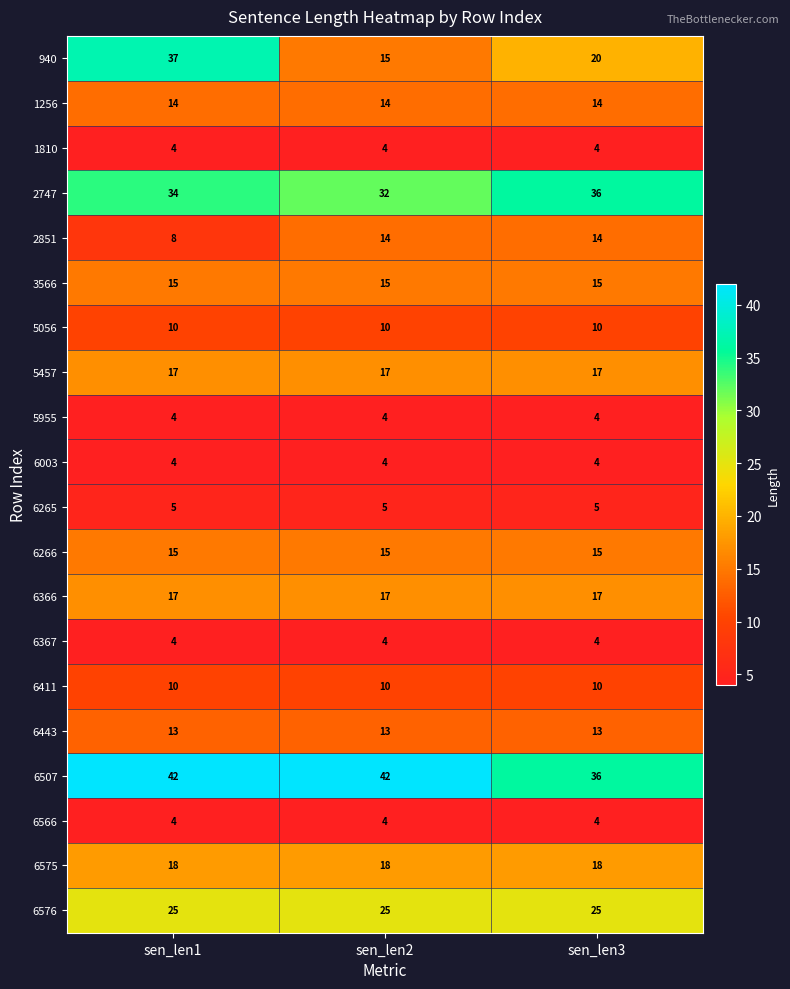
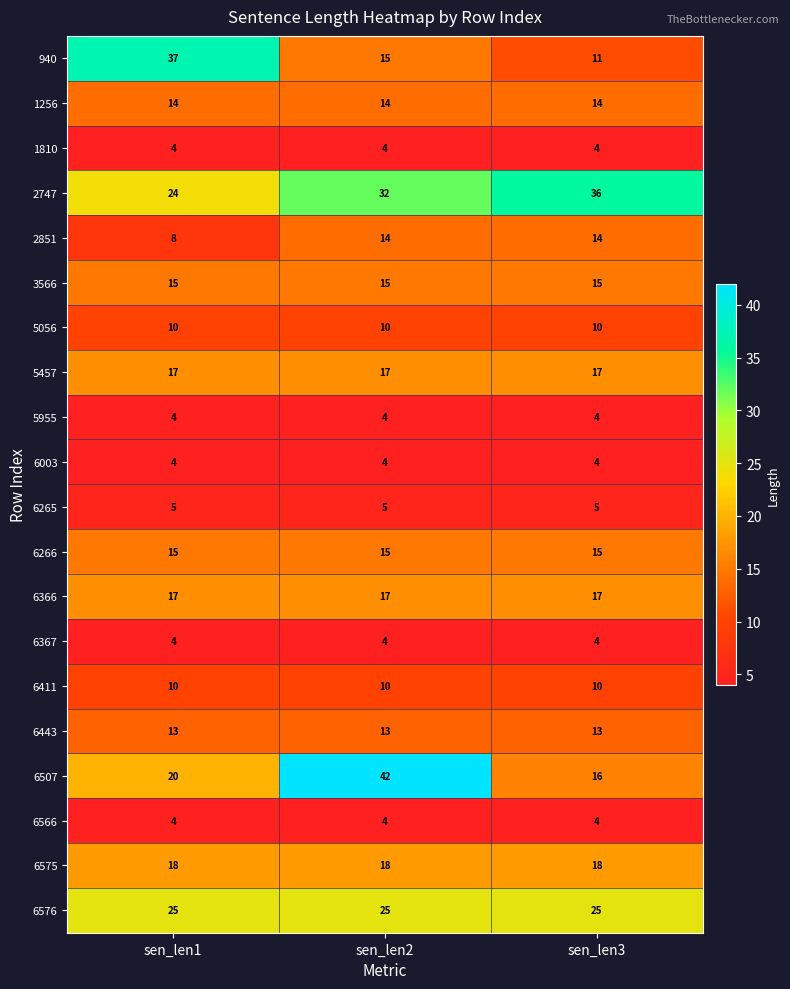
940, sen_len3: 20 -> 11
2747, sen_len1: 34 -> 24
6507, sen_len1: 42 -> 20
6507, sen_len3: 36 -> 16
